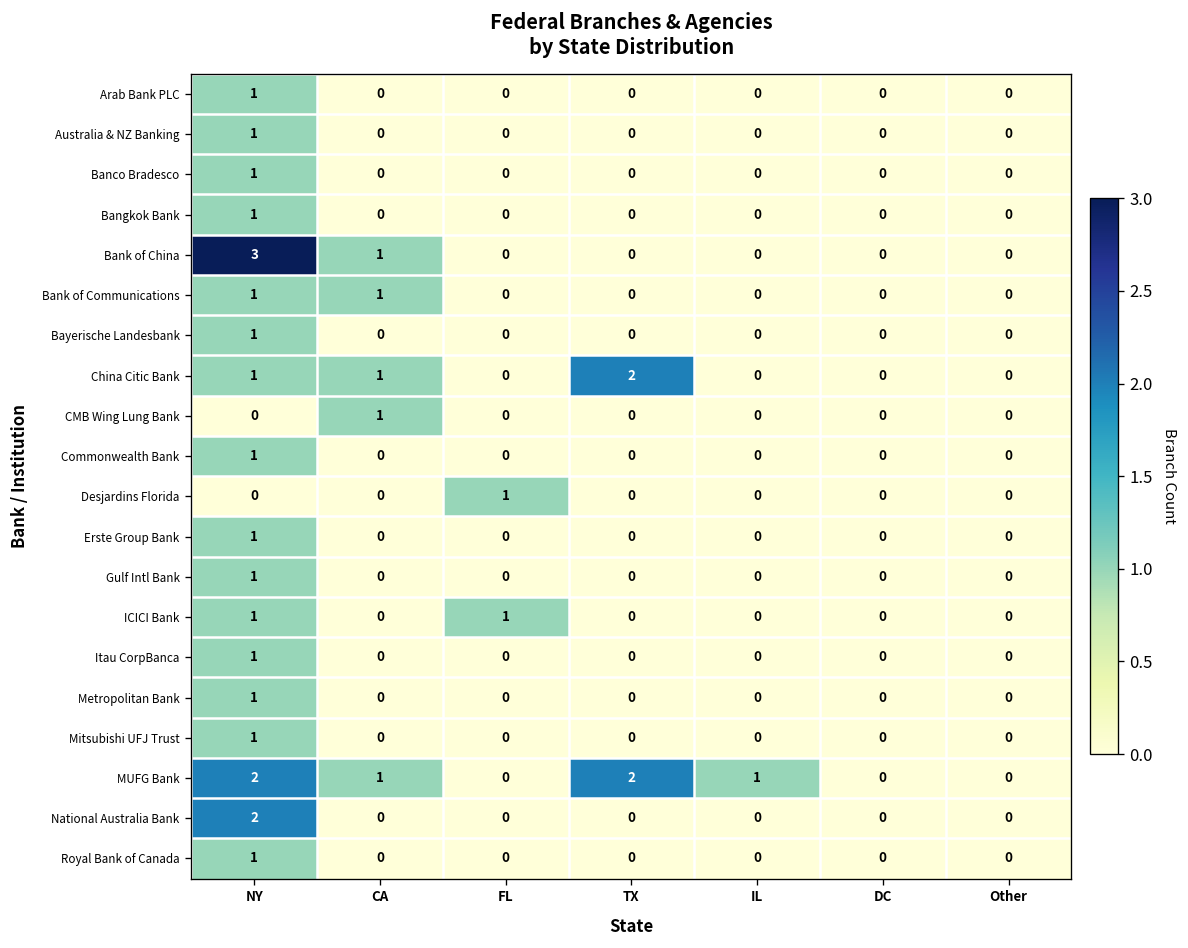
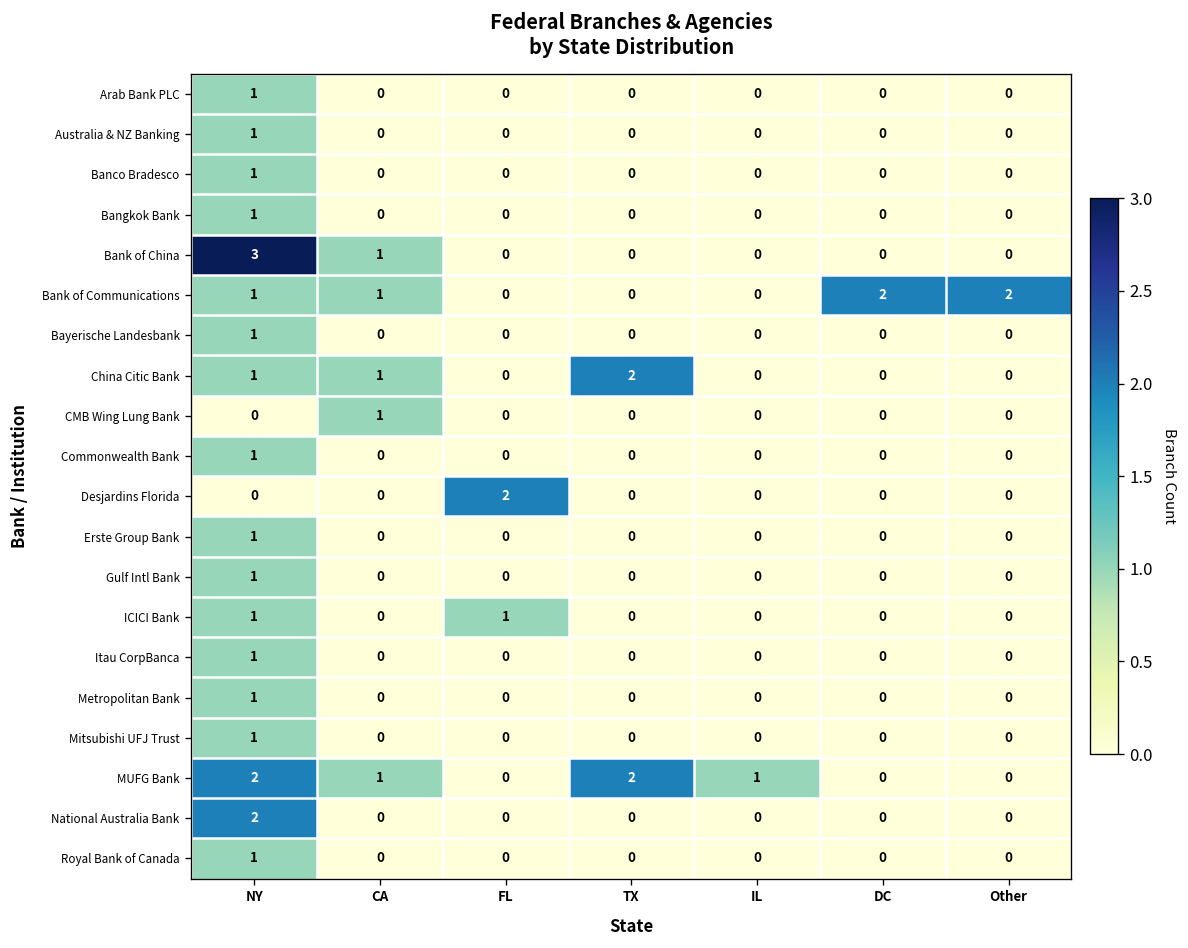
Bank of Communications, DC: 0 -> 2
Bank of Communications, Other: 0 -> 2
Desjardins Florida, FL: 1 -> 2
